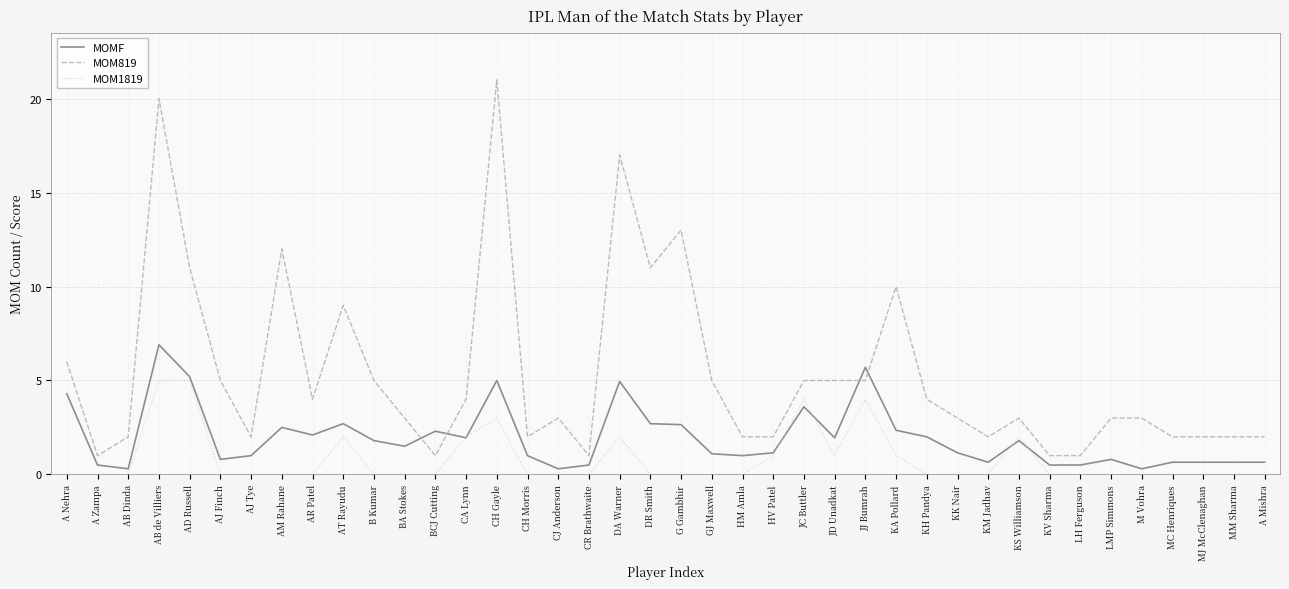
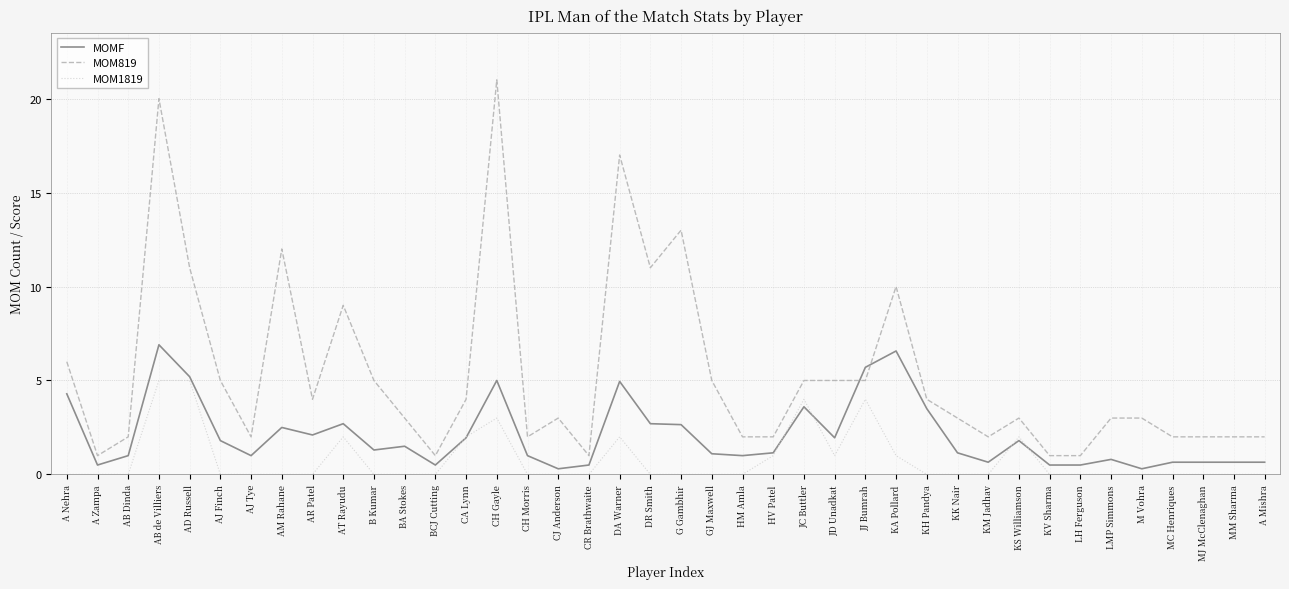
MOMF, AB Dinda: 0.3 -> 1.0
MOMF, AJ Finch: 0.8 -> 1.8
MOMF, B Kumar: 1.8 -> 1.3
MOMF, BCJ Cutting: 2.3 -> 0.5
MOMF, KA Pollard: 2.4 -> 6.6
MOMF, KH Pandya: 2.0 -> 3.5
